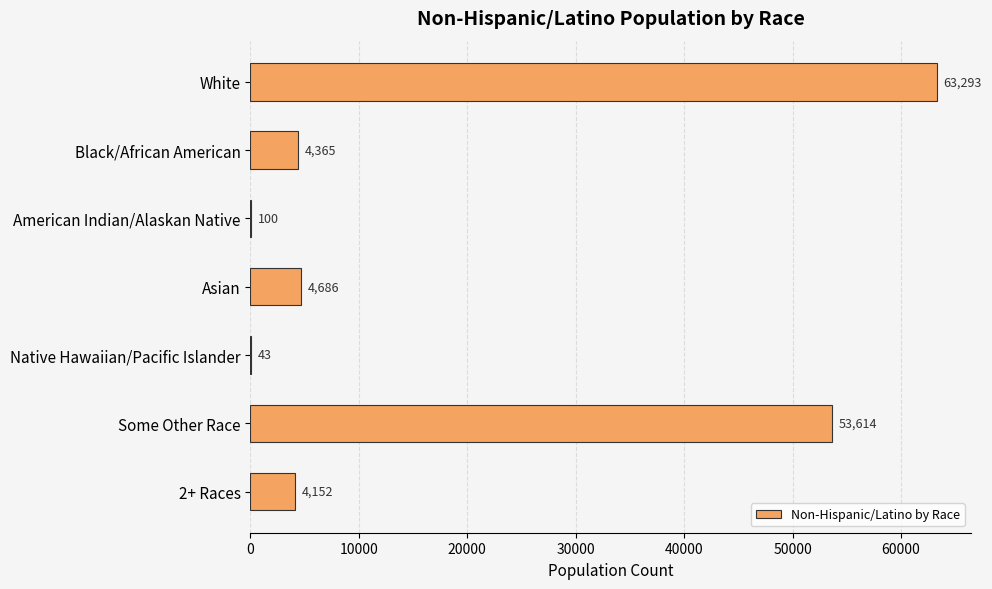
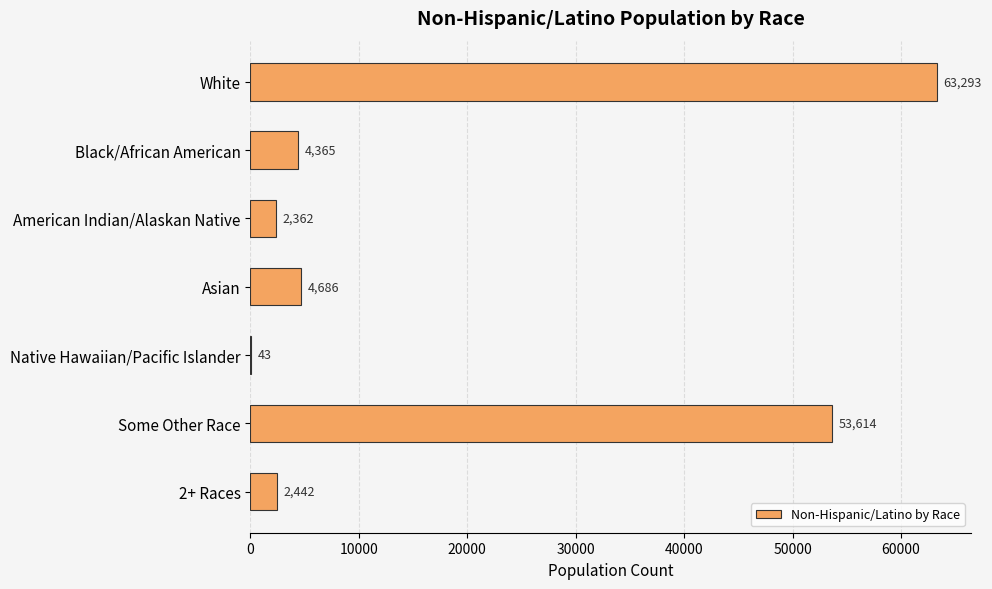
American Indian/Alaskan Native: 100 -> 2,362
2+ Races: 4,152 -> 2,442
